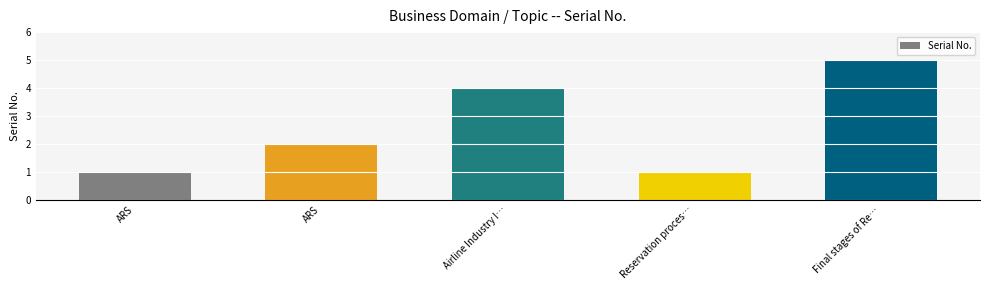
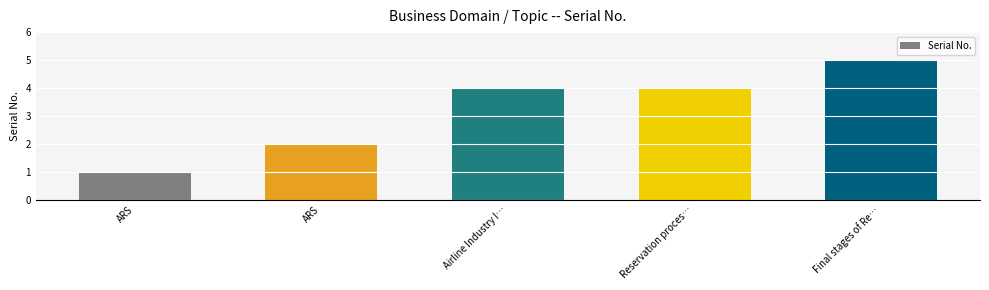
Reservation proces…: 1 -> 4
